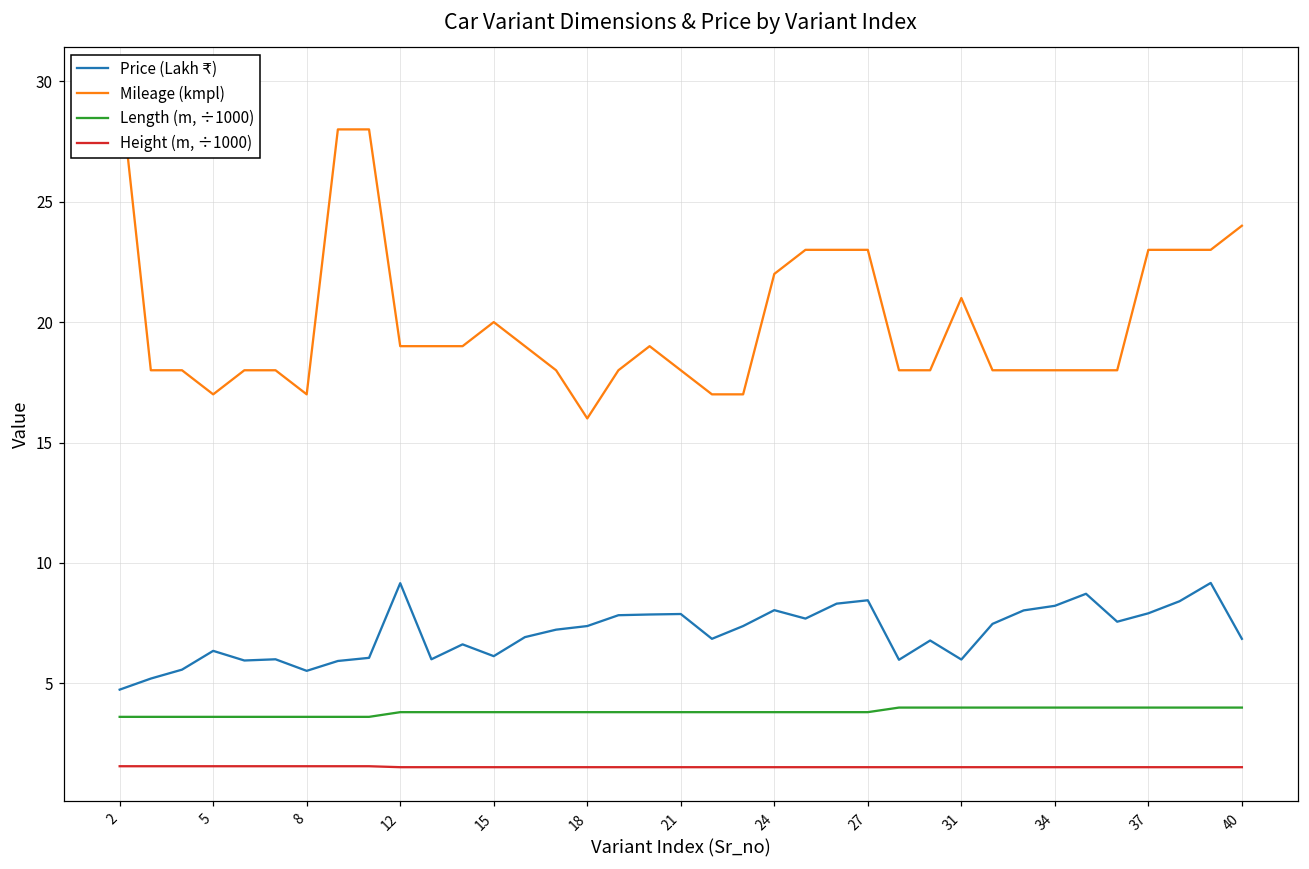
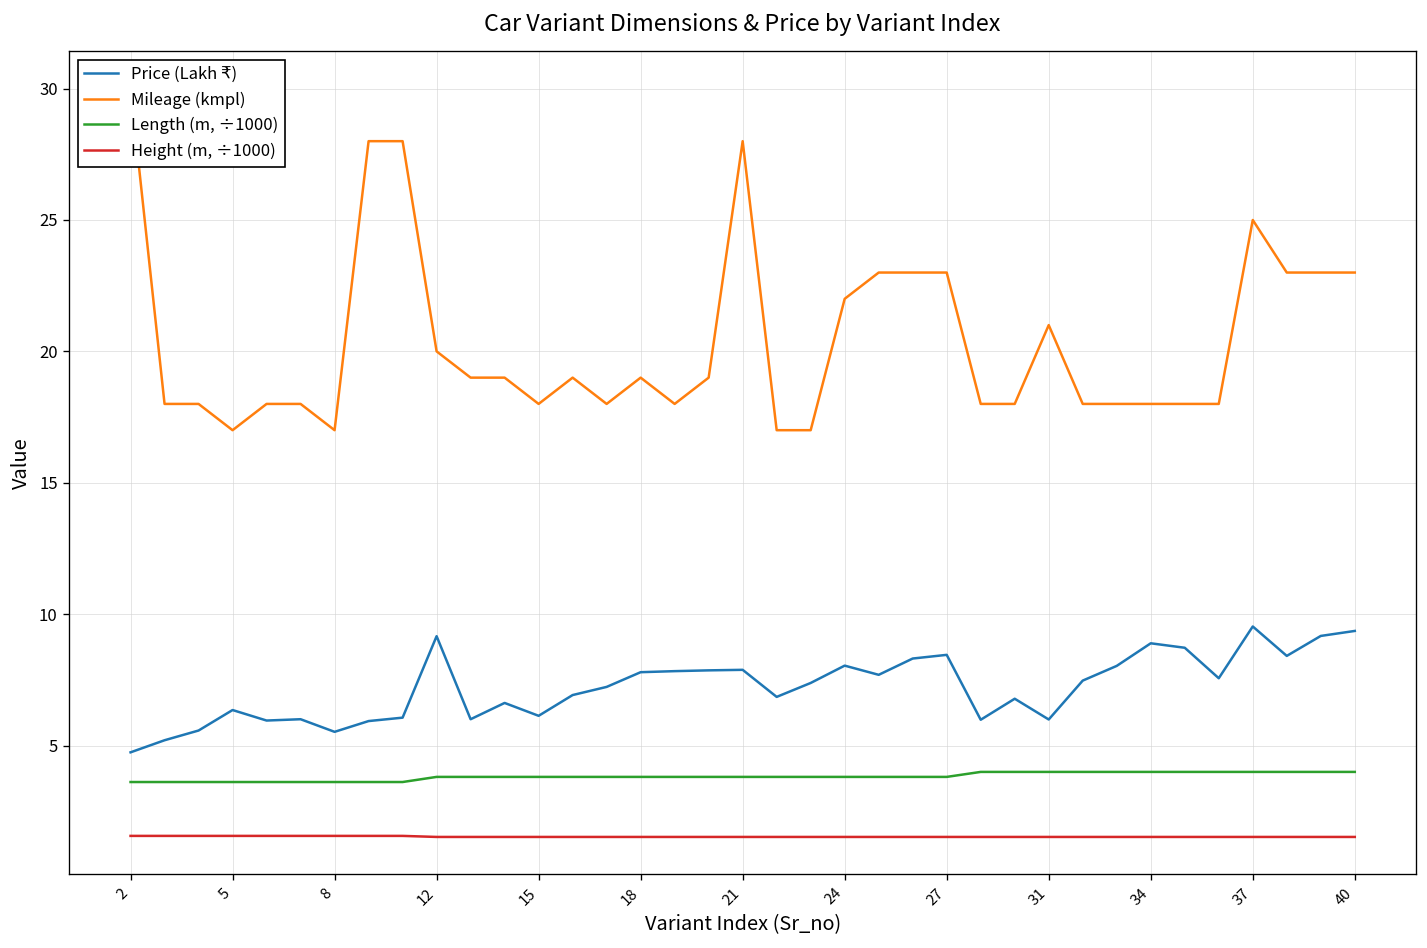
Mileage (kmpl), 12: 19 -> 20
Mileage (kmpl), 15: 20 -> 18
Price (Lakh ₹), 18: 7.4 -> 7.8
Mileage (kmpl), 18: 16 -> 19
Mileage (kmpl), 21: 18 -> 28
Price (Lakh ₹), 34: 8.2 -> 8.9
Price (Lakh ₹), 37: 7.9 -> 9.5
Mileage (kmpl), 37: 23 -> 25
Price (Lakh ₹), 40: 6.9 -> 9.4
Mileage (kmpl), 40: 24 -> 23
